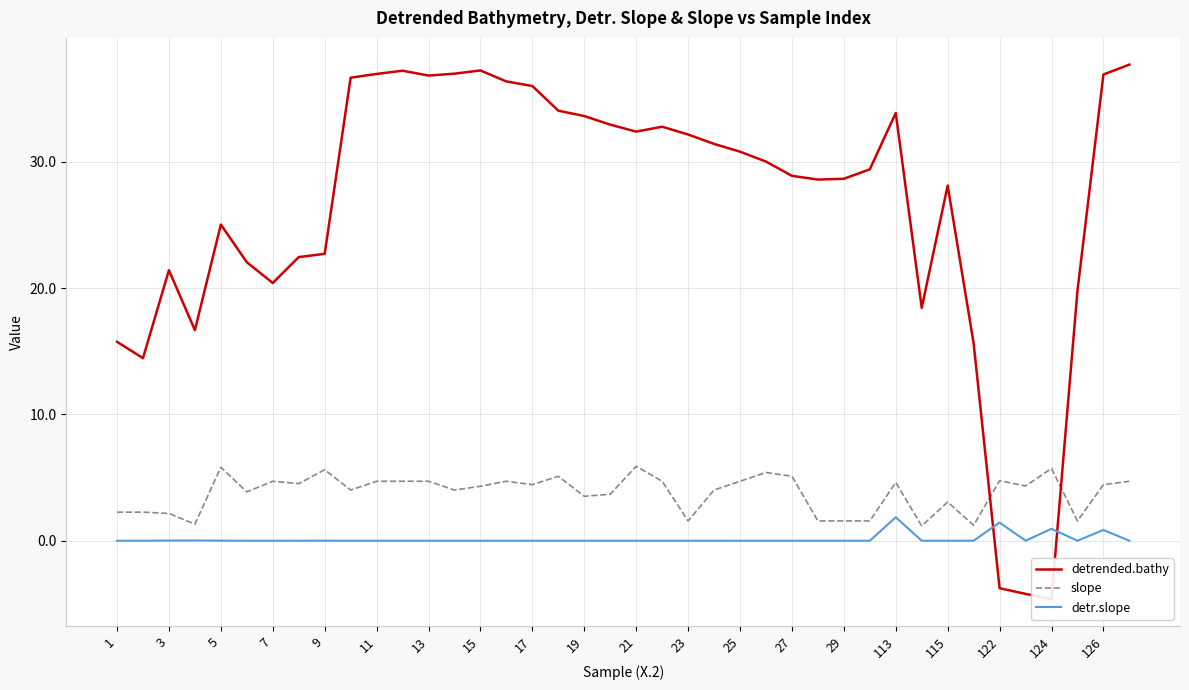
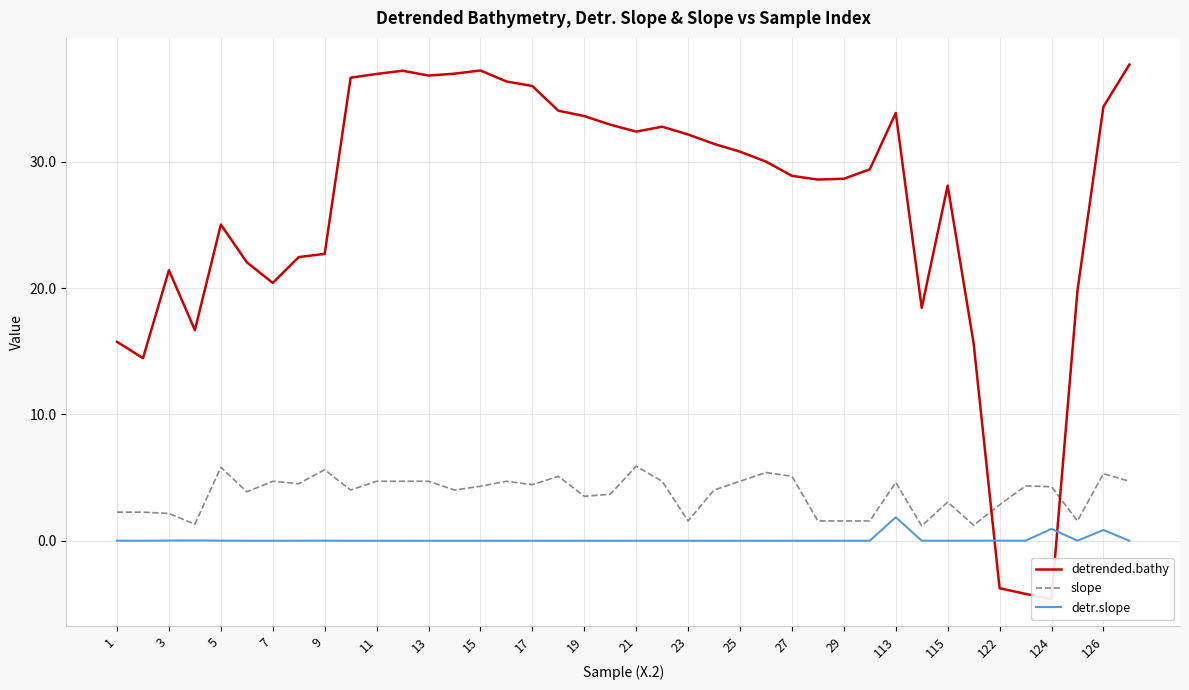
slope, 122: 4.8 -> 2.8
detr.slope, 122: 1.4 -> 0.0
slope, 124: 5.7 -> 4.3
detrended.bathy, 126: 36.9 -> 34.4
slope, 126: 4.4 -> 5.3
